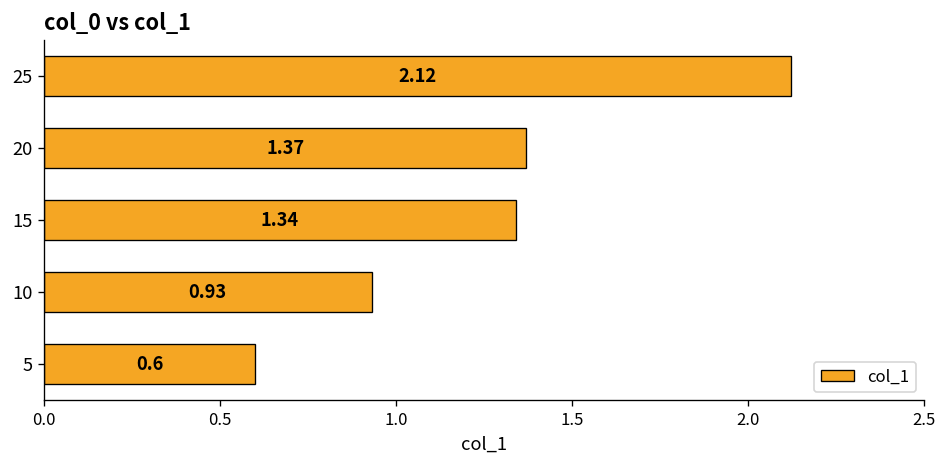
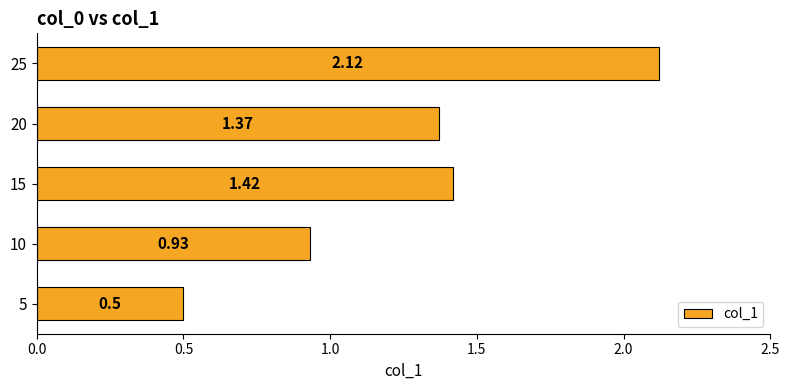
15: 1.34 -> 1.42
5: 0.6 -> 0.5
